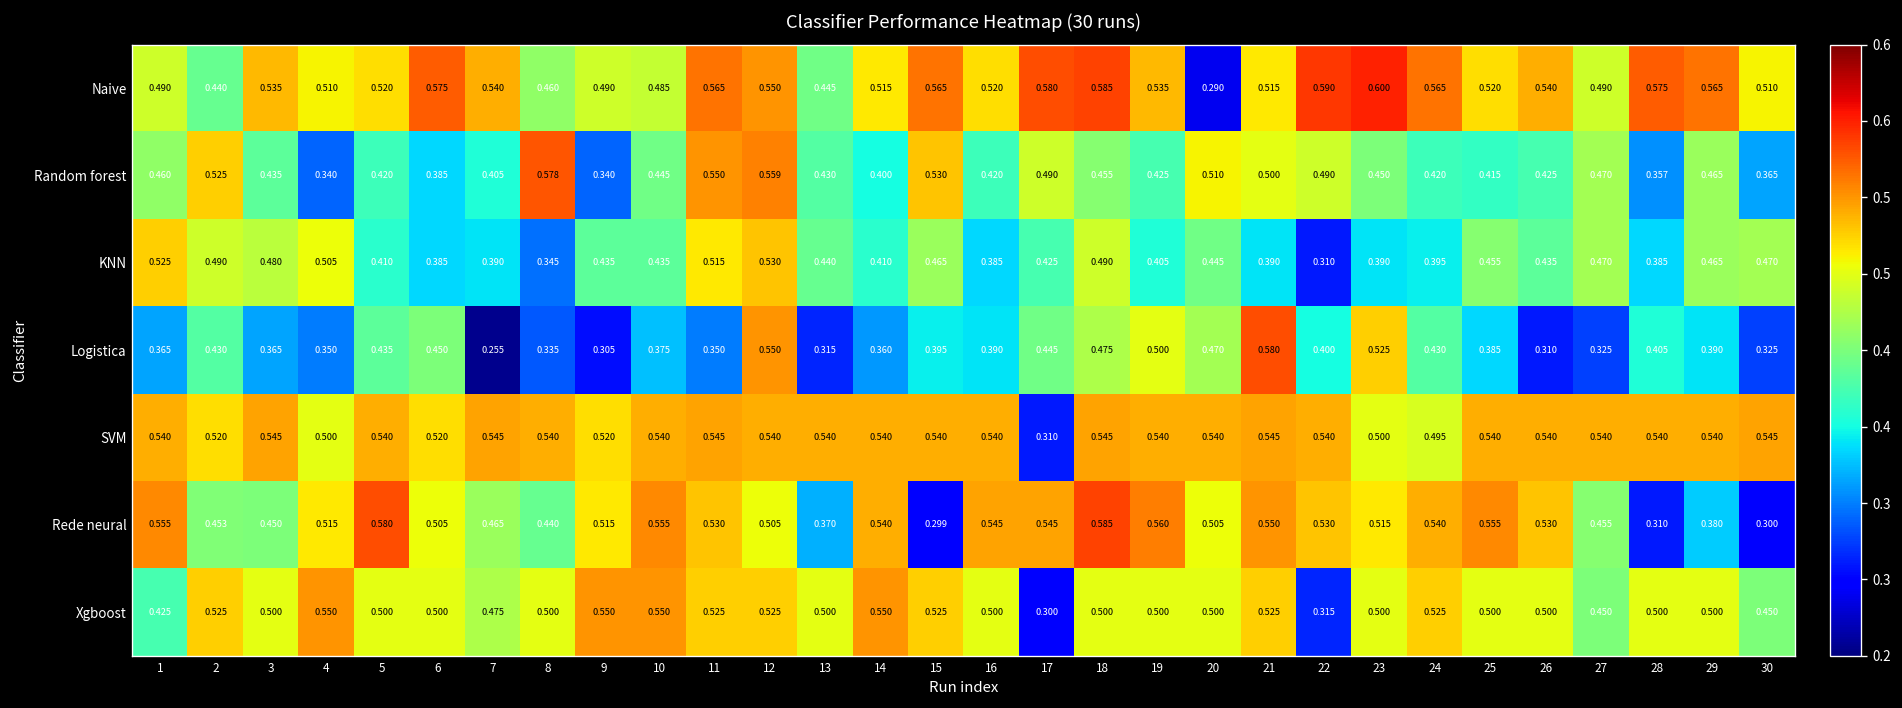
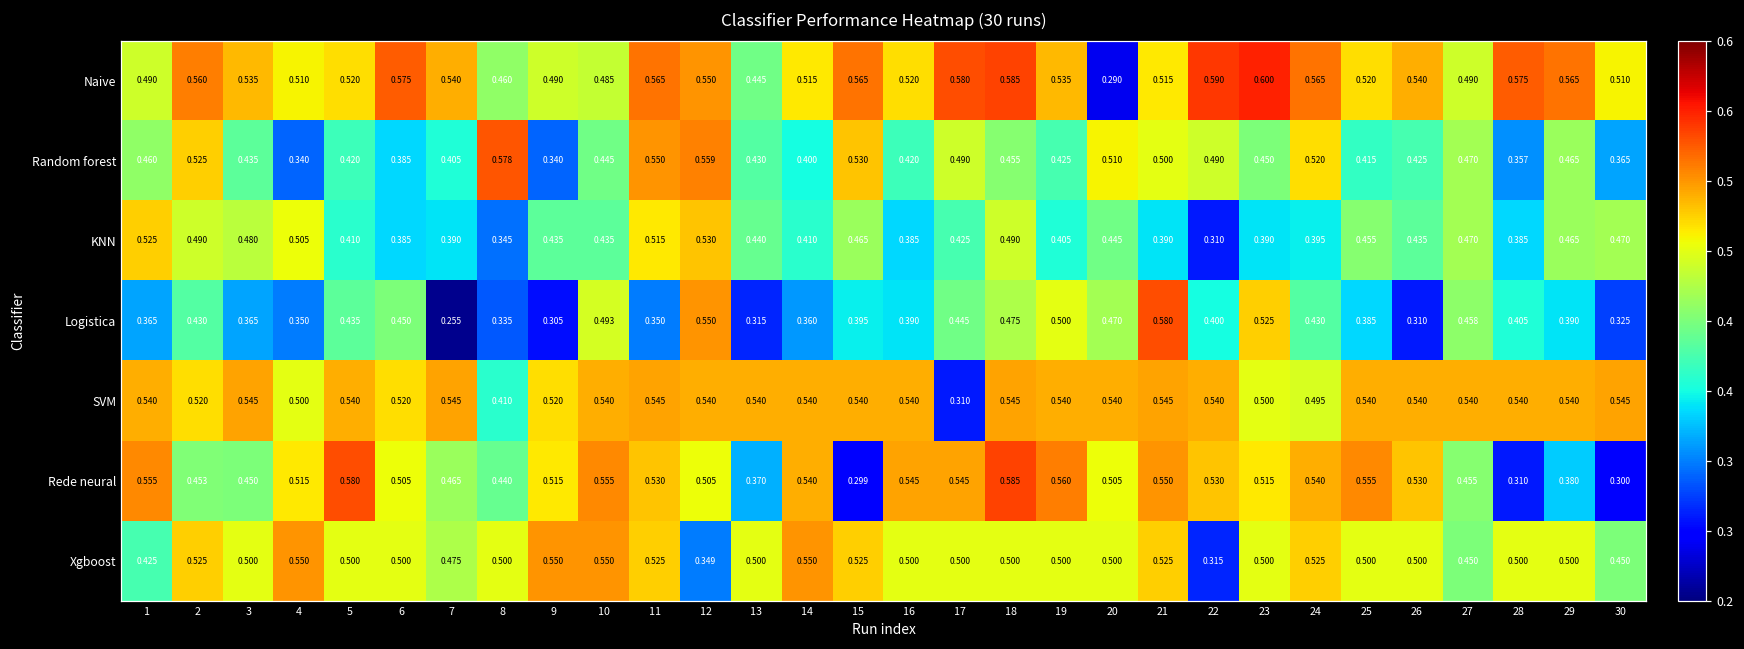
Naive, 2: 0.440 -> 0.560
Random forest, 24: 0.420 -> 0.520
Logistica, 10: 0.375 -> 0.493
Logistica, 27: 0.325 -> 0.458
SVM, 8: 0.540 -> 0.410
Xgboost, 12: 0.525 -> 0.349
Xgboost, 17: 0.300 -> 0.500
